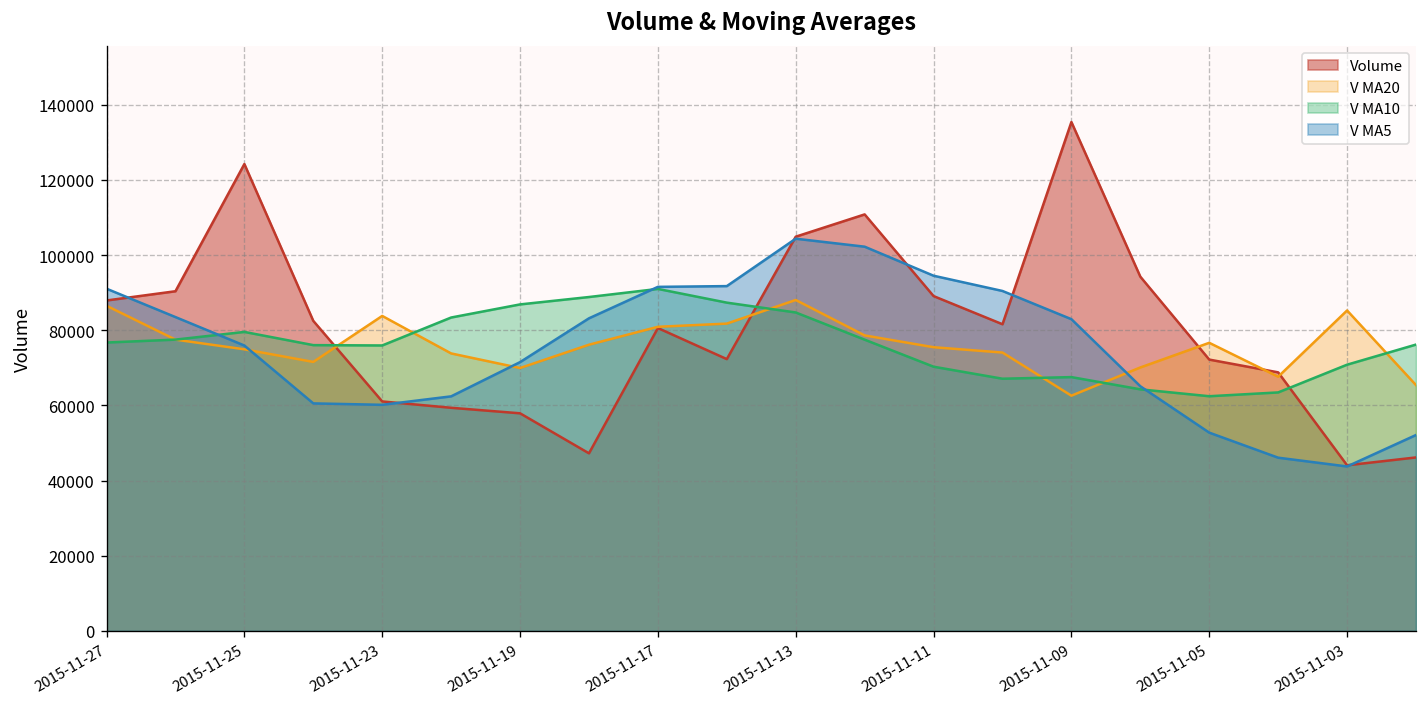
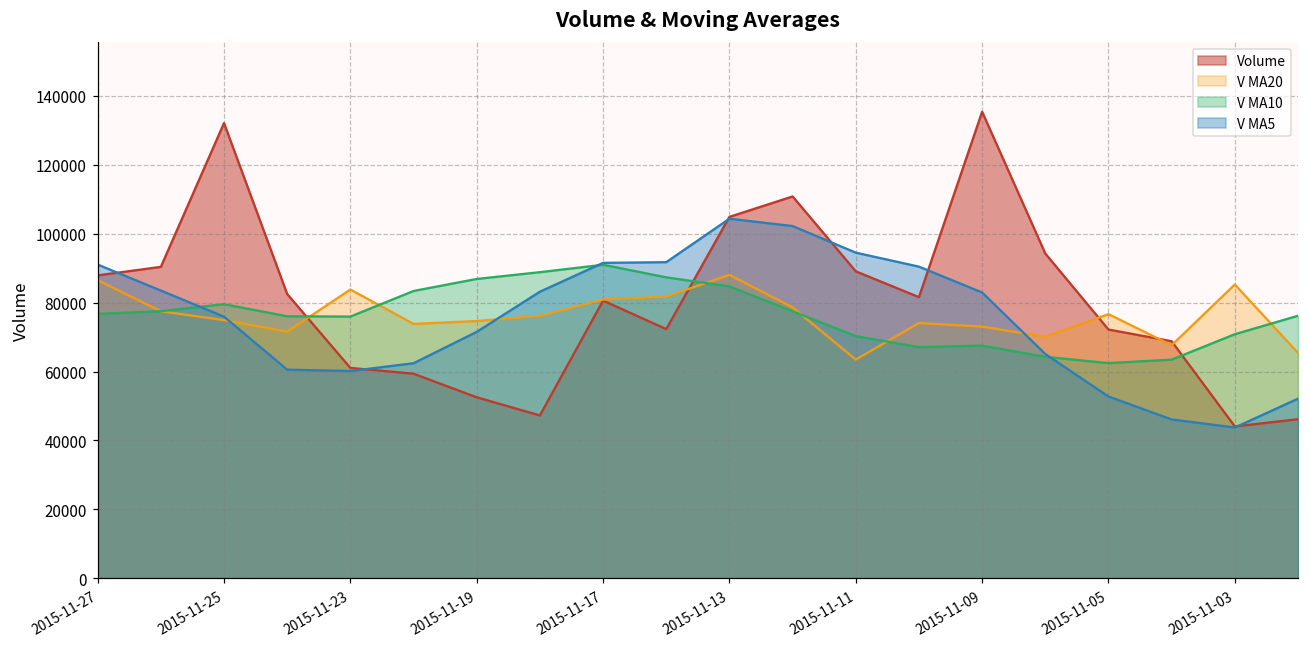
Volume, 2015-11-25: 124000 -> 132000
Volume, 2015-11-19: 58000 -> 53000
V MA20, 2015-11-19: 70000 -> 75000
V MA20, 2015-11-11: 75000 -> 63000
V MA20, 2015-11-09: 63000 -> 73000
